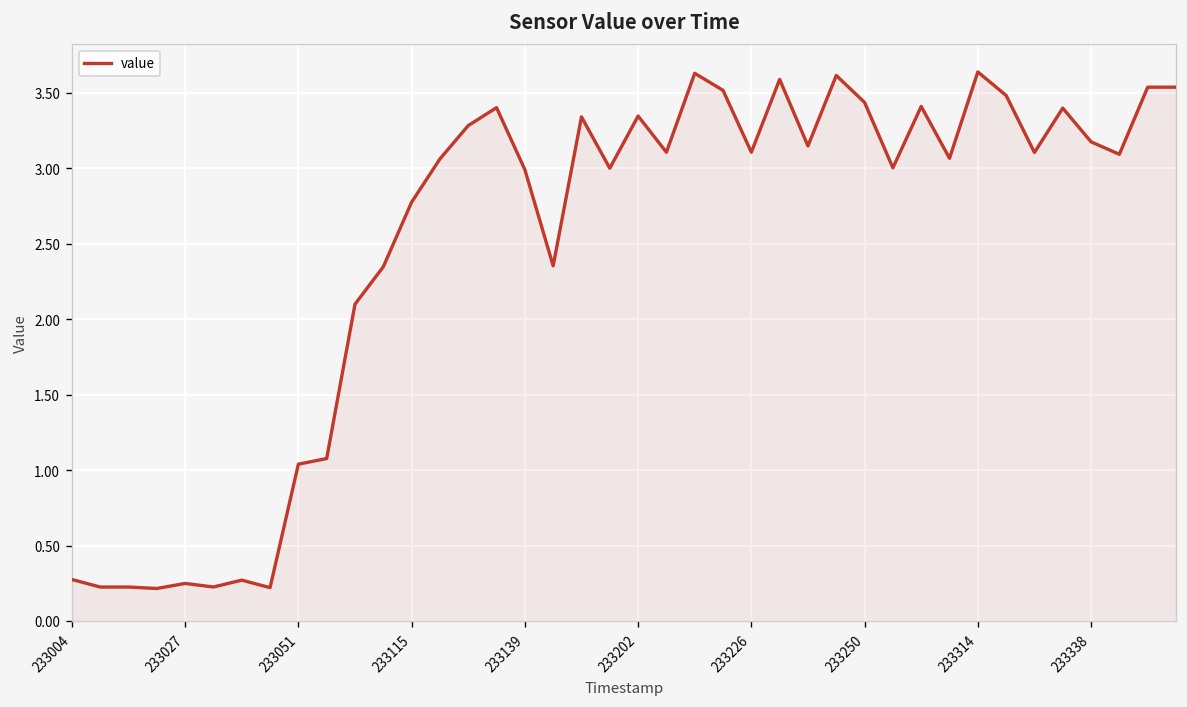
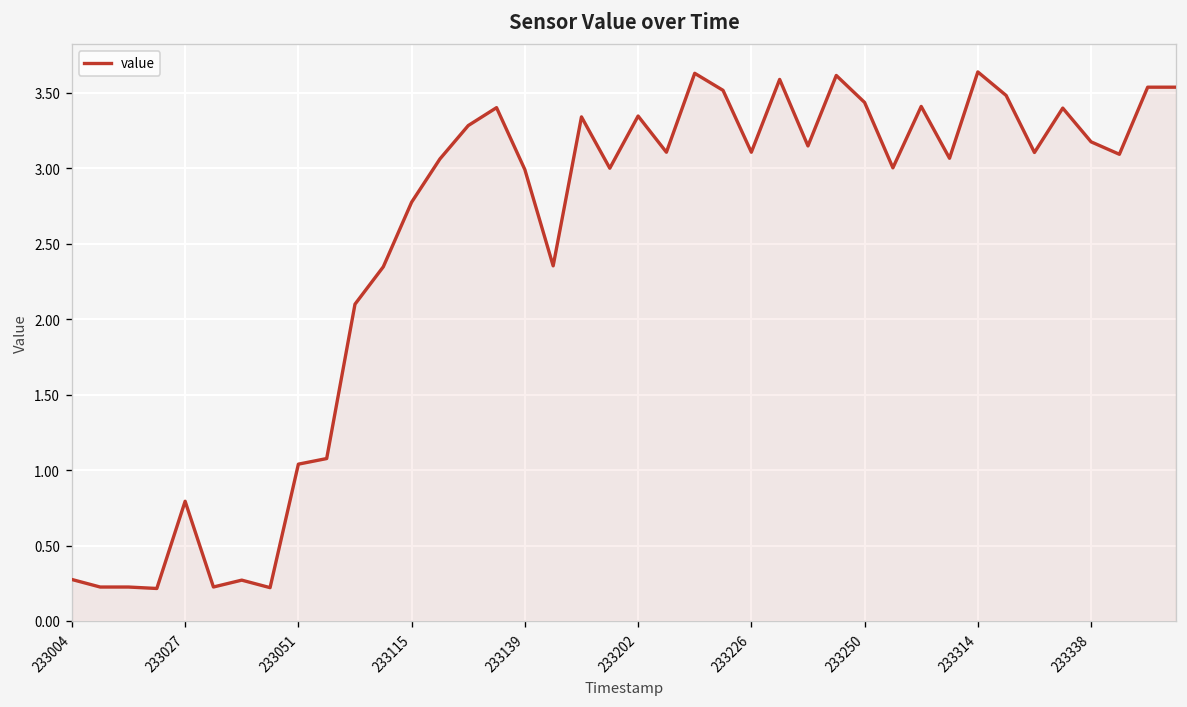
233027: 0.25 -> 0.79
